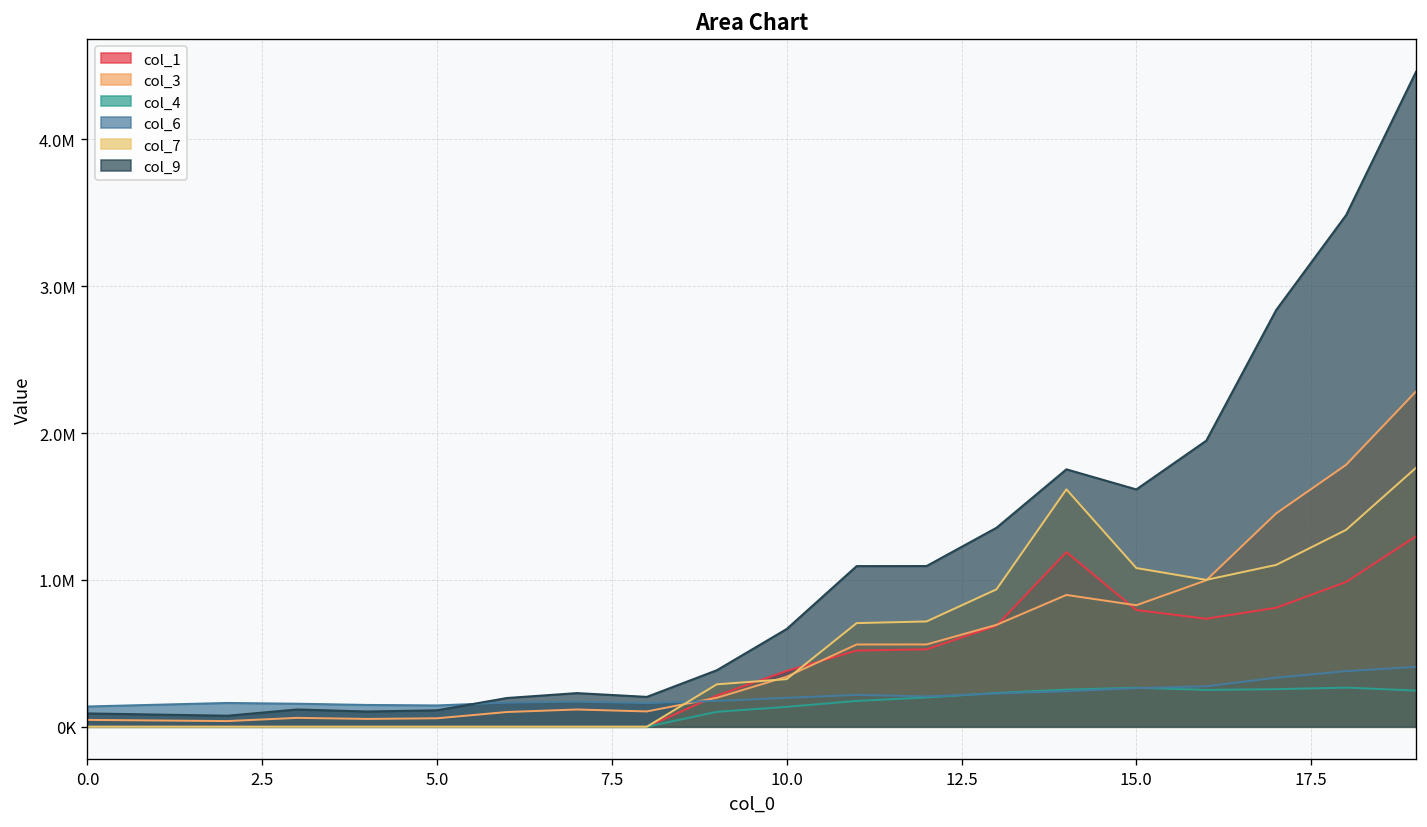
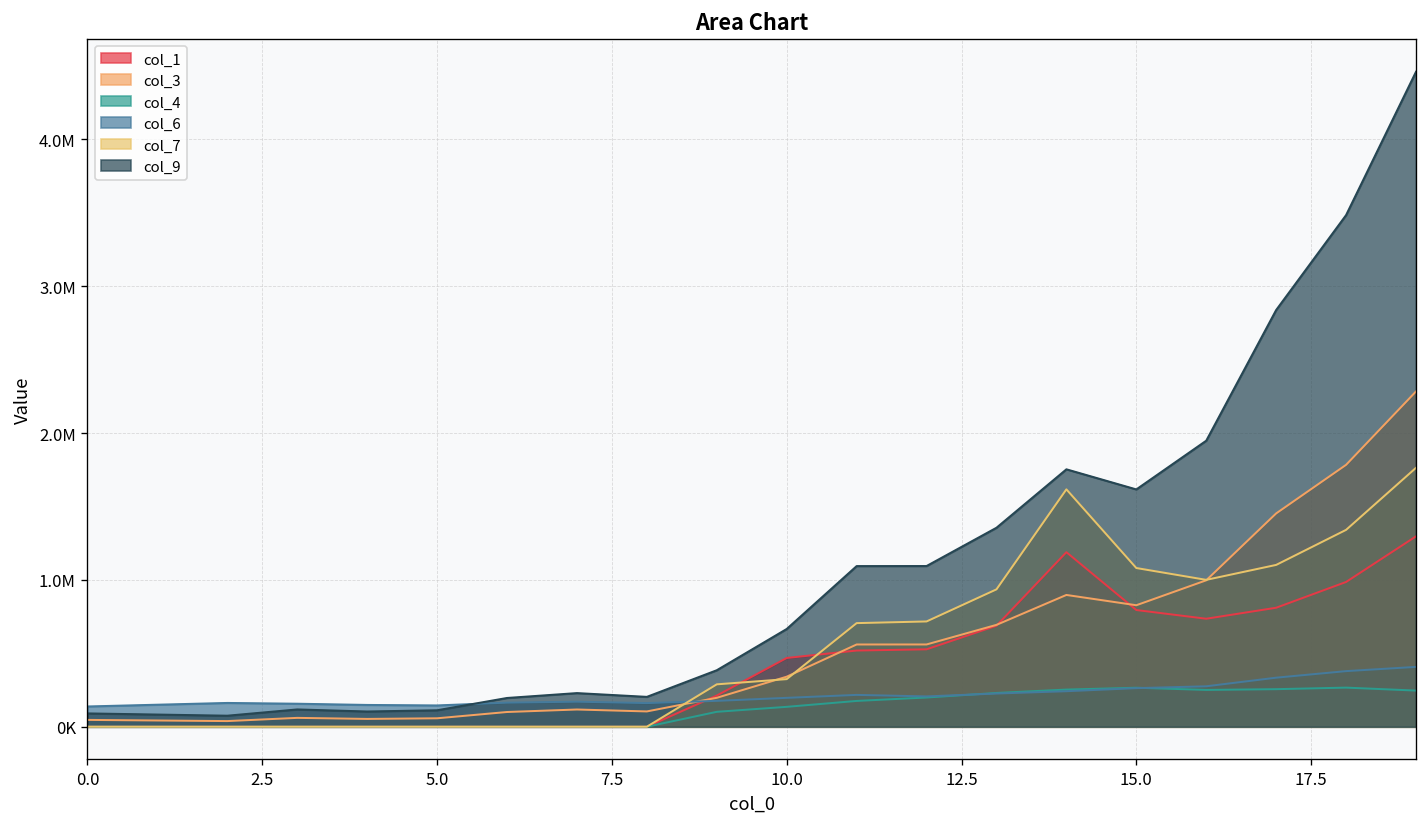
col_1, 10.0: 380000 -> 470000
